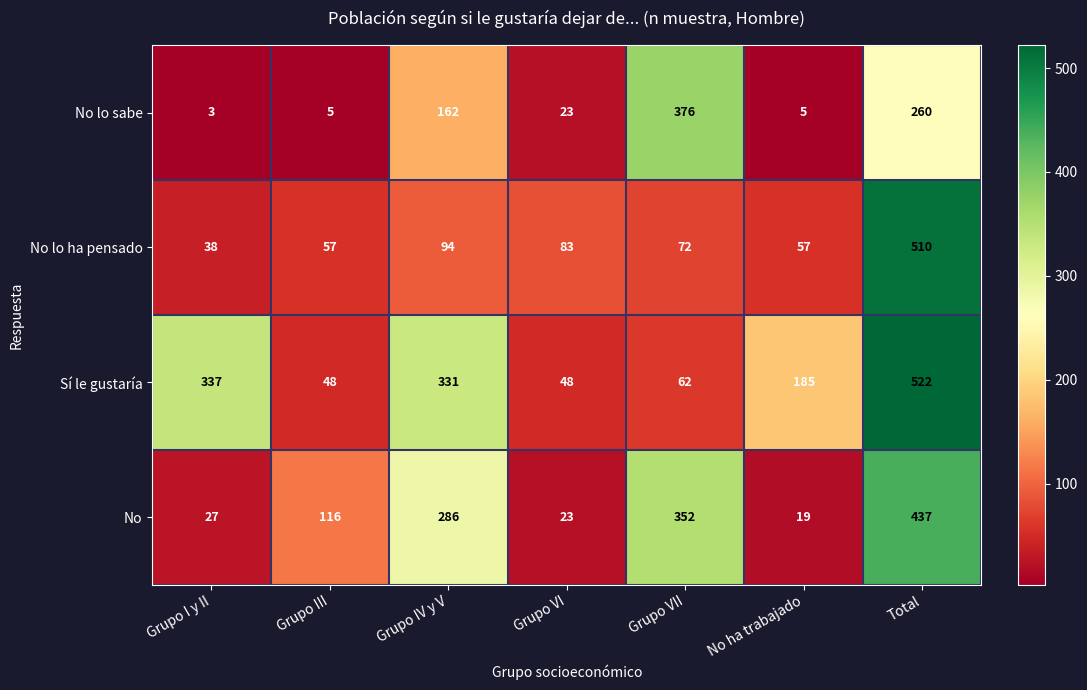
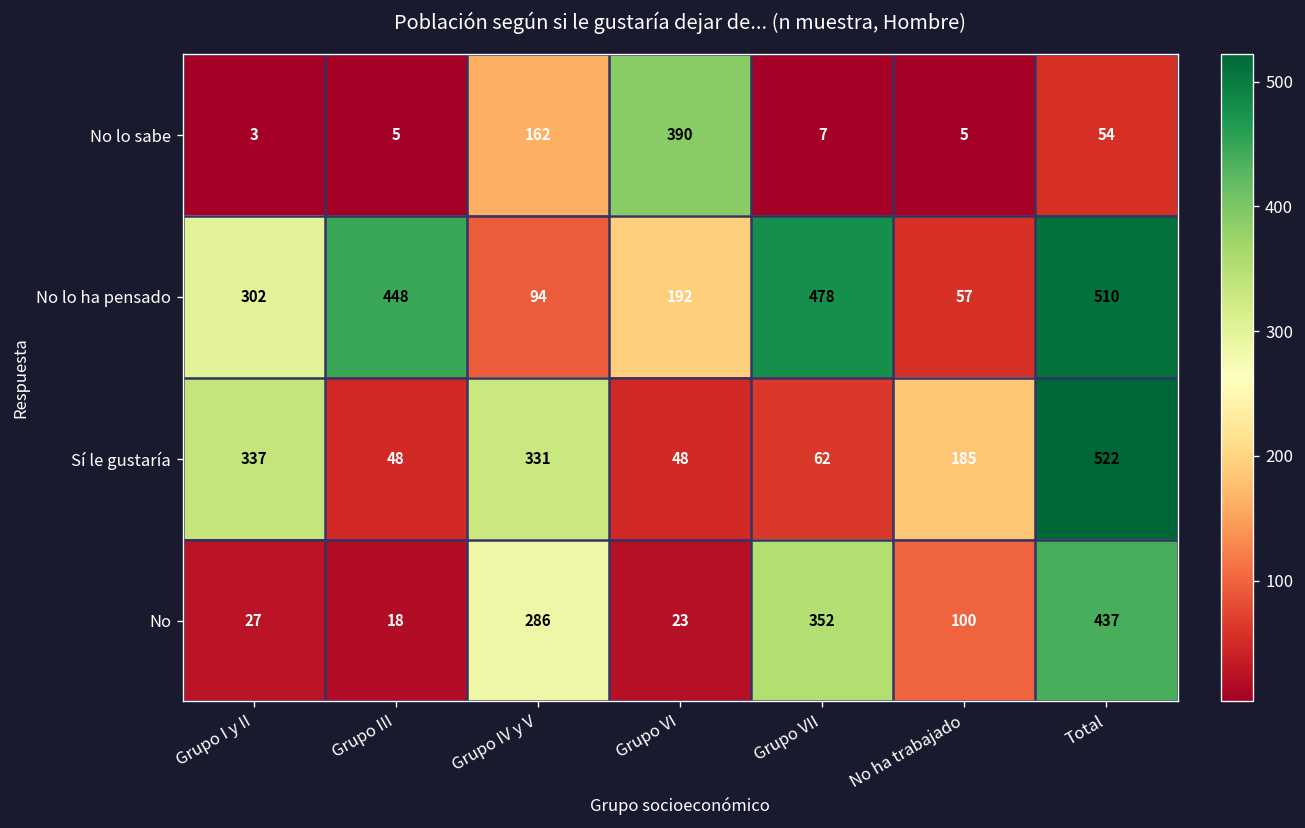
No lo sabe, Grupo VI: 23 -> 390
No lo sabe, Grupo VII: 376 -> 7
No lo sabe, Total: 260 -> 54
No lo ha pensado, Grupo I y II: 38 -> 302
No lo ha pensado, Grupo III: 57 -> 448
No lo ha pensado, Grupo VI: 83 -> 192
No lo ha pensado, Grupo VII: 72 -> 478
No, Grupo III: 116 -> 18
No, No ha trabajado: 19 -> 100
